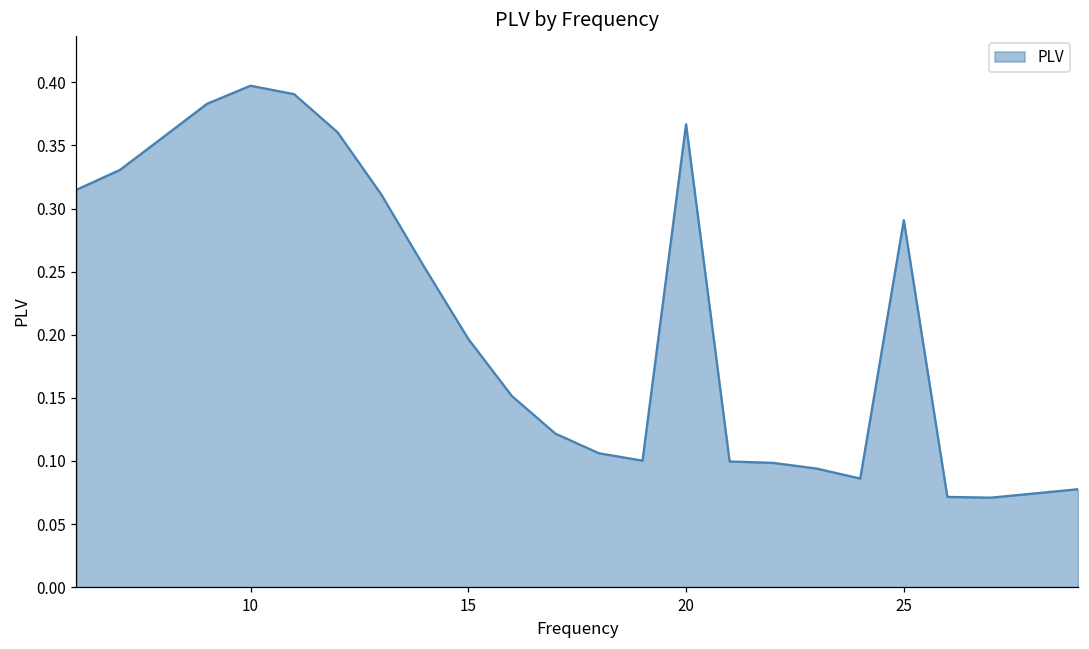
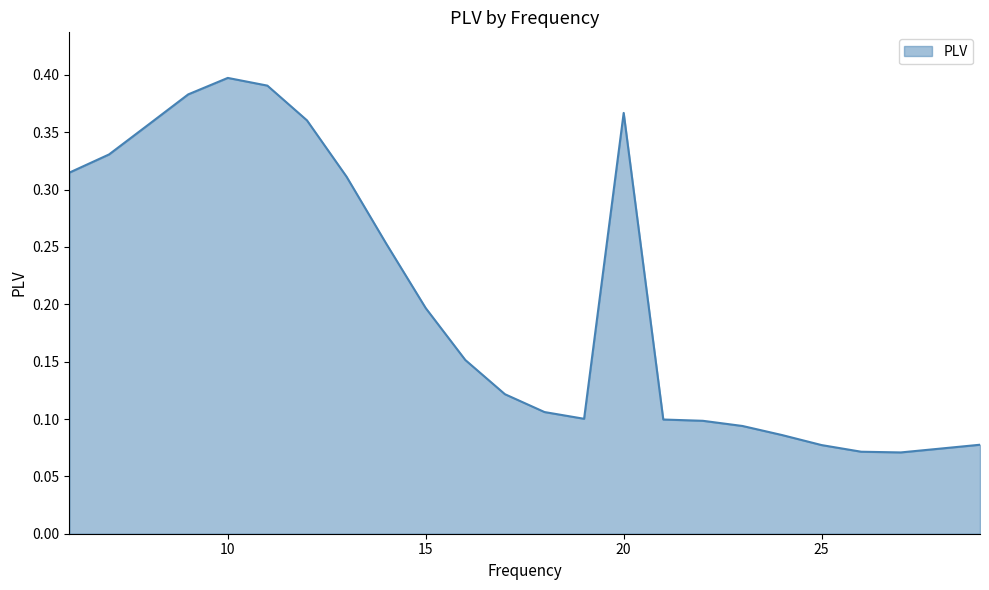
25: 0.291 -> 0.077
